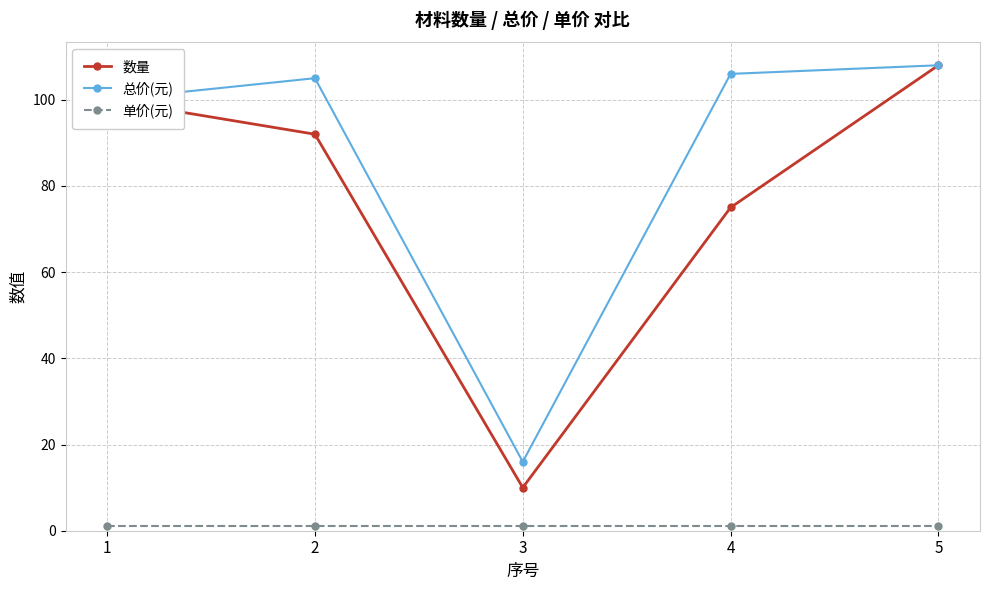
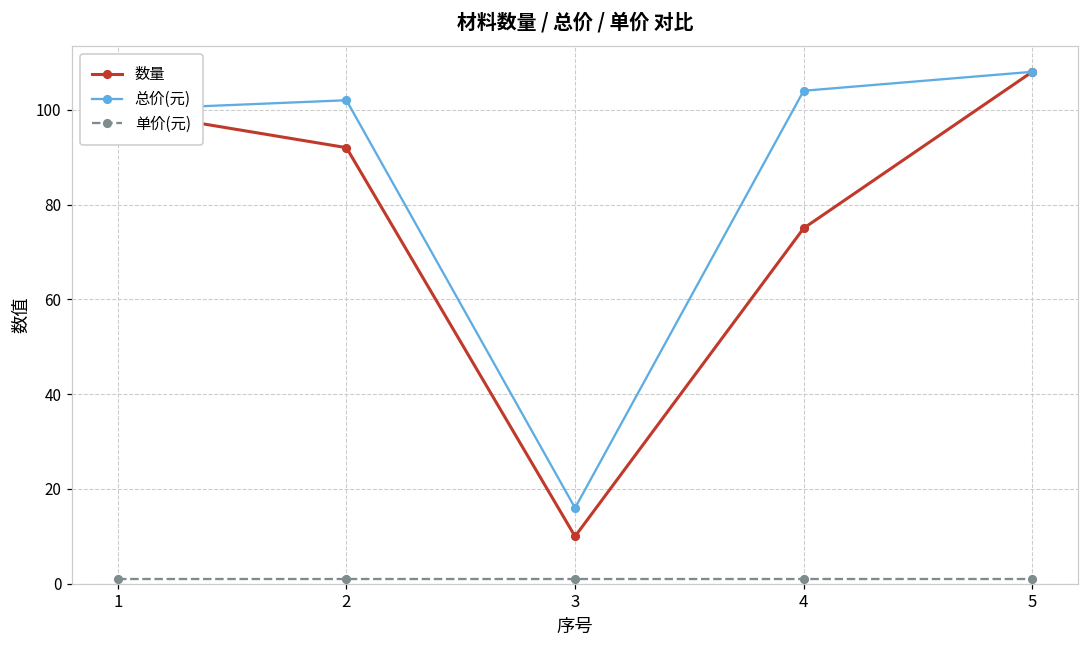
总价(元), 2: 105 -> 102
总价(元), 4: 106 -> 104
